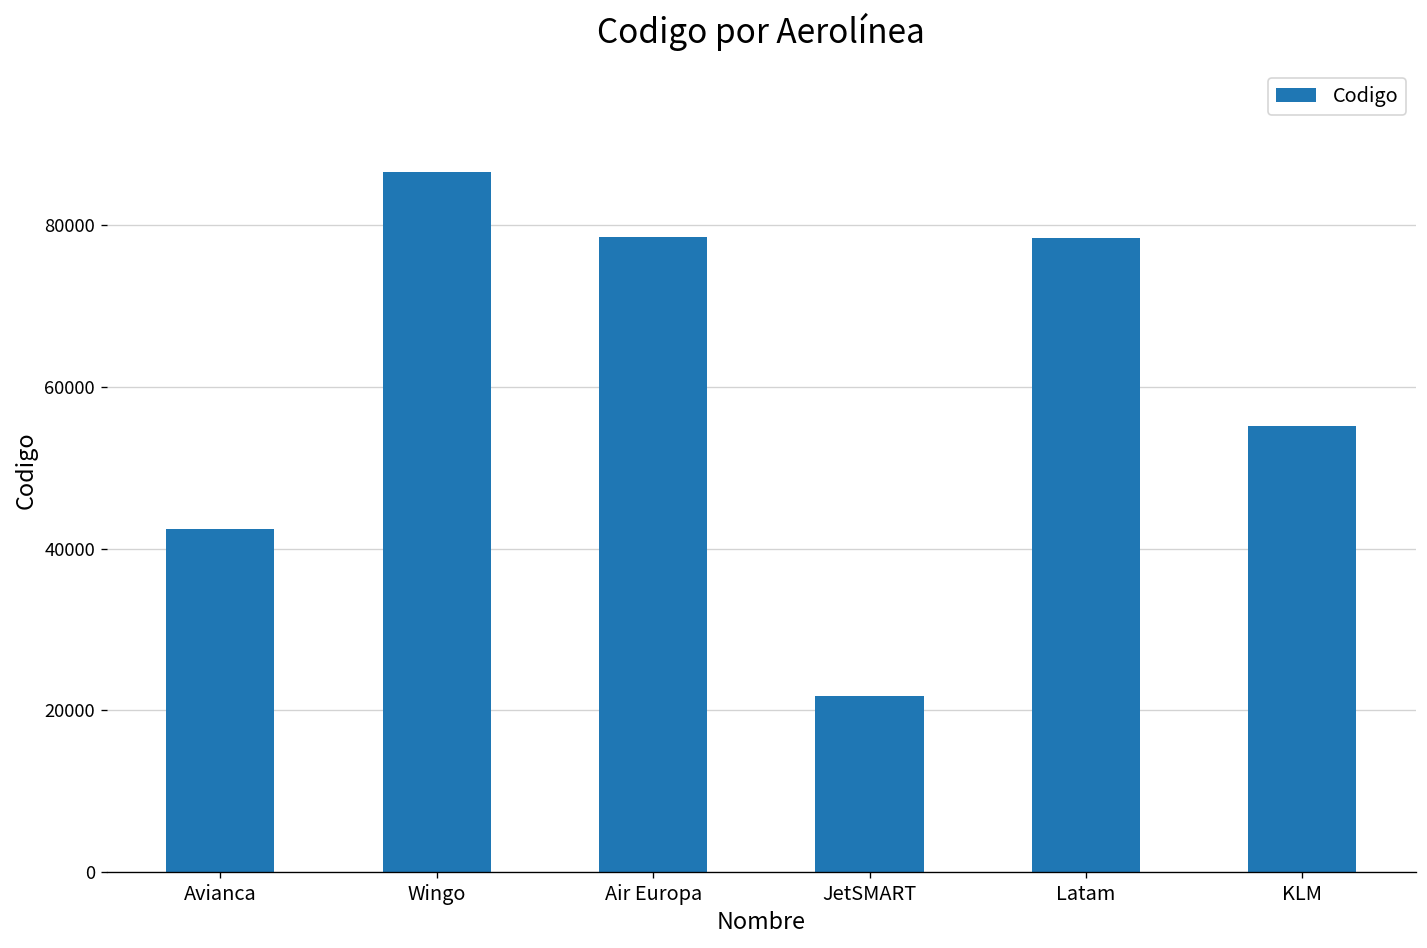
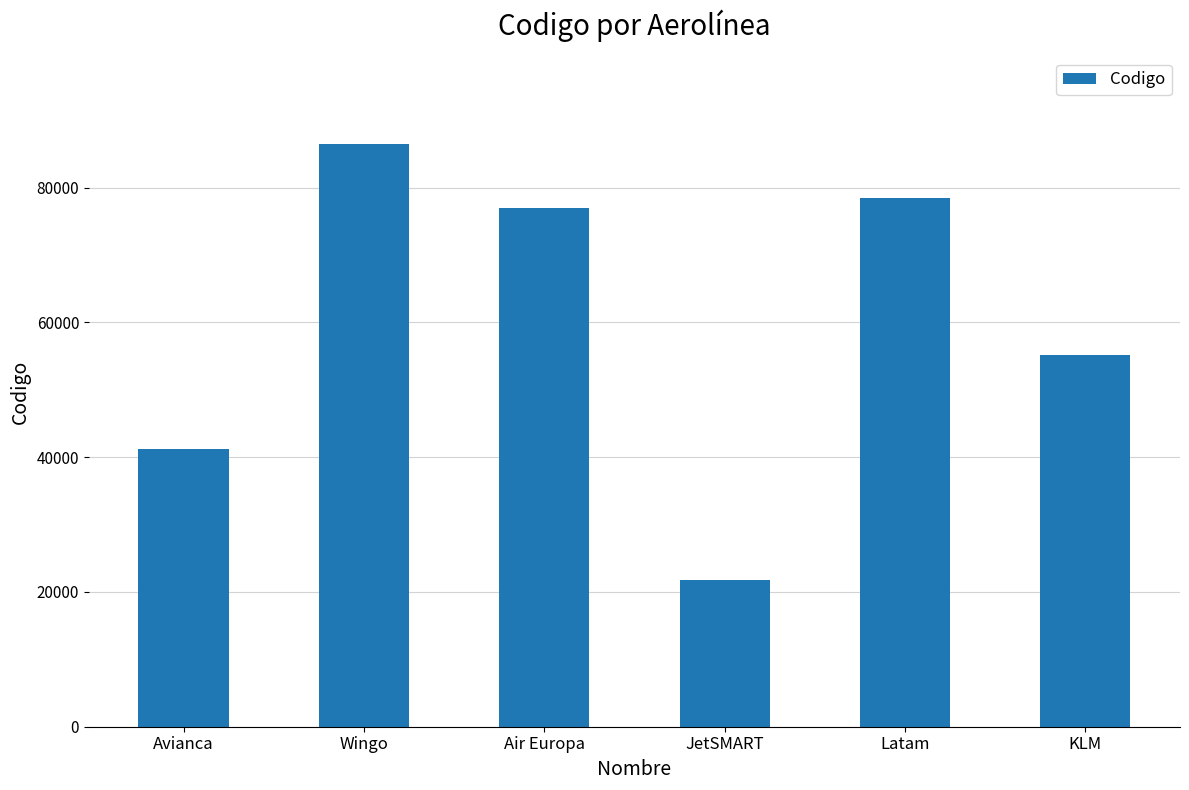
Avianca: 42000 -> 41000
Air Europa: 79000 -> 77000
